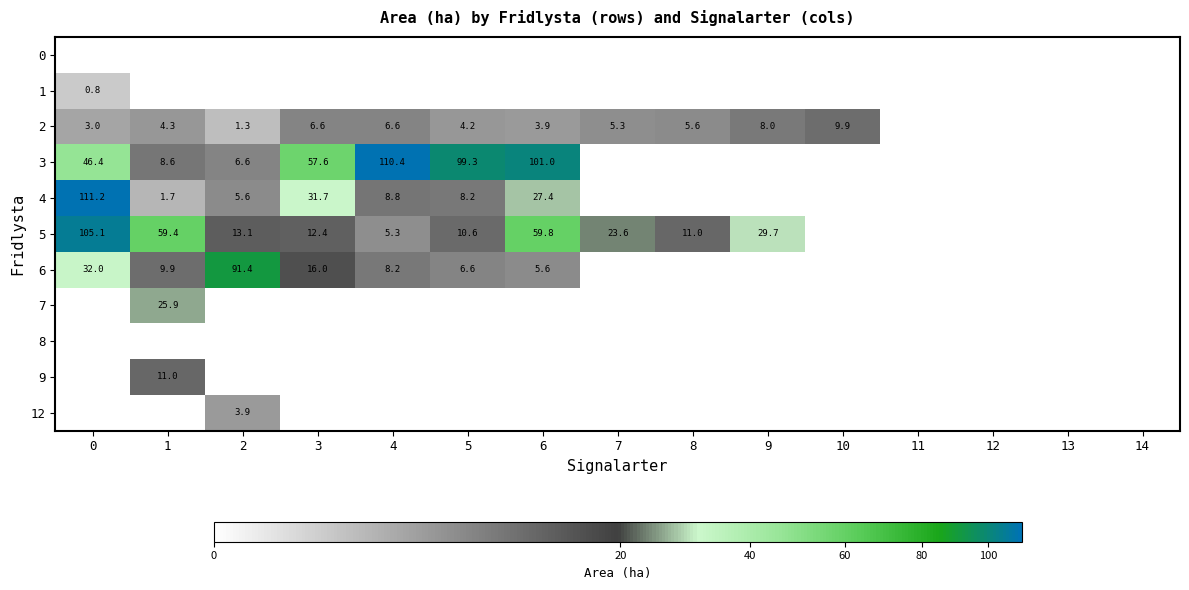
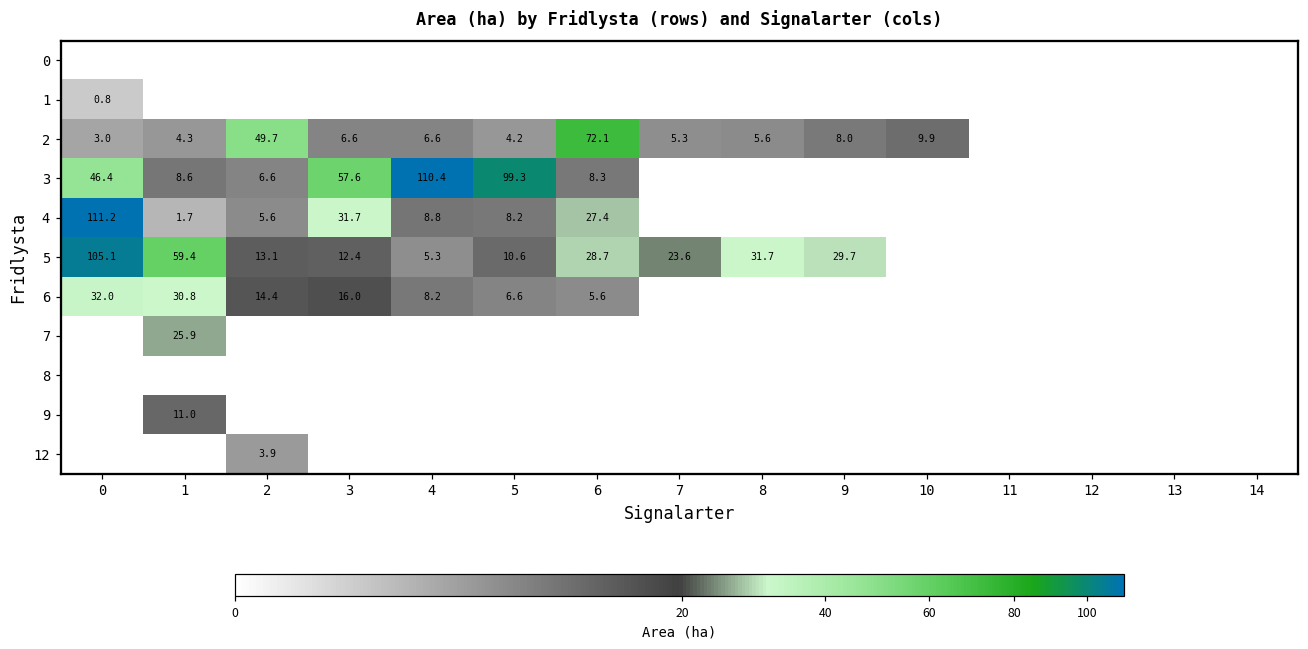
2, 2: 1.3 -> 49.7
2, 6: 3.9 -> 72.1
3, 6: 101.0 -> 8.3
5, 6: 59.8 -> 28.7
5, 8: 11.0 -> 31.7
6, 1: 9.9 -> 30.8
6, 2: 91.4 -> 14.4
